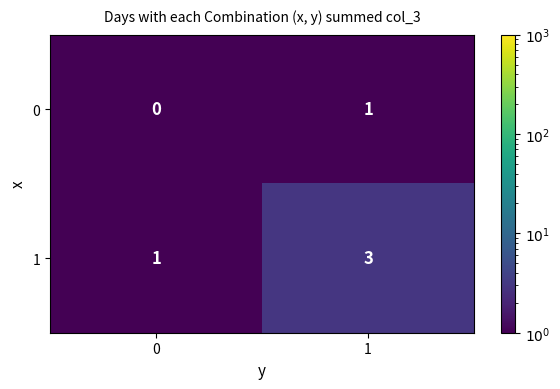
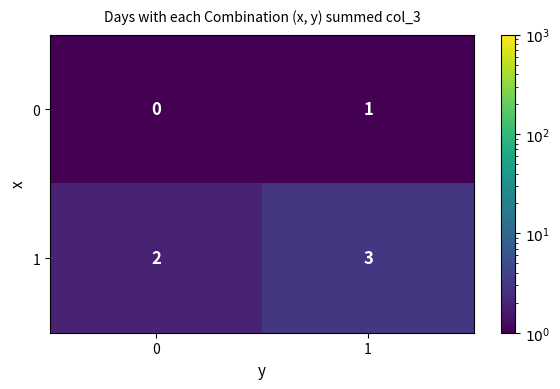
1, 0: 1 -> 2
